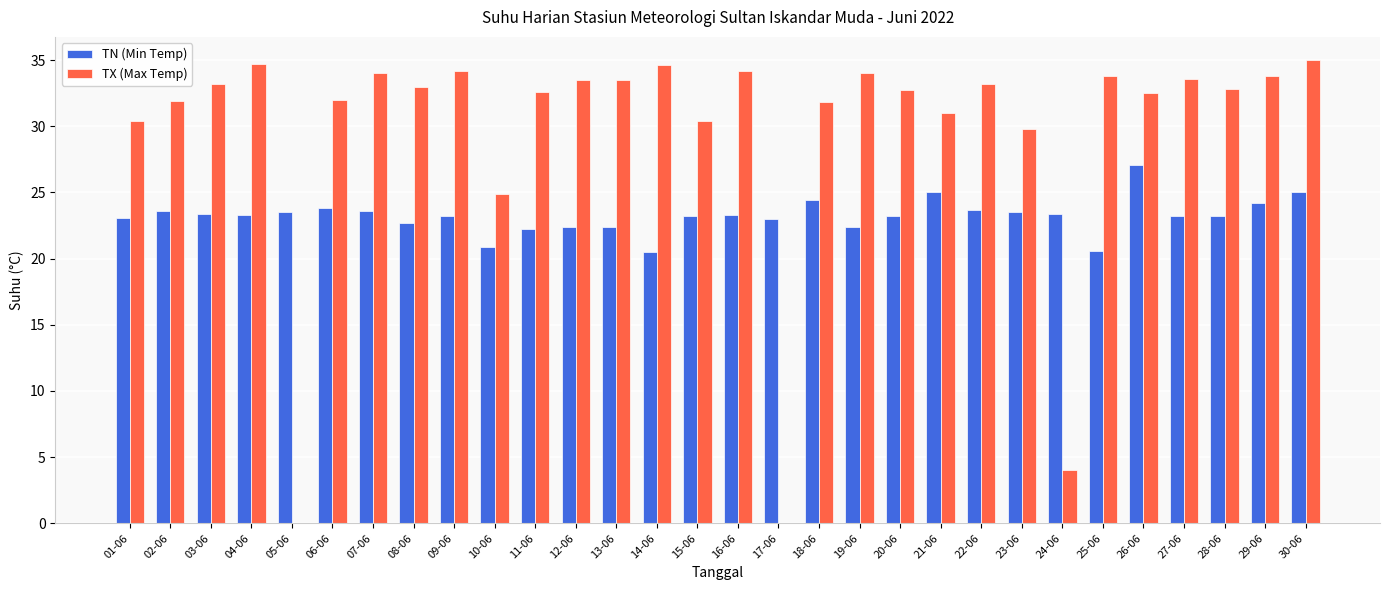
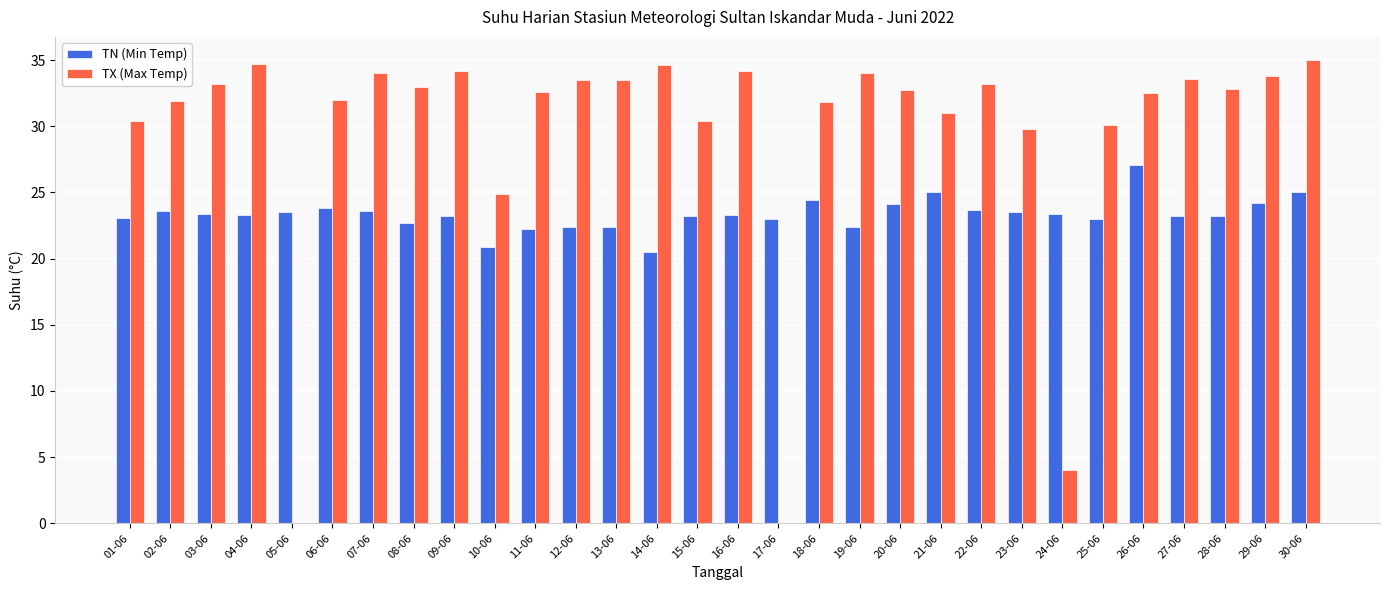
TN (Min Temp), 20-06: 23.2 -> 24.1
TN (Min Temp), 25-06: 20.6 -> 23.0
TX (Max Temp), 25-06: 33.8 -> 30.1
